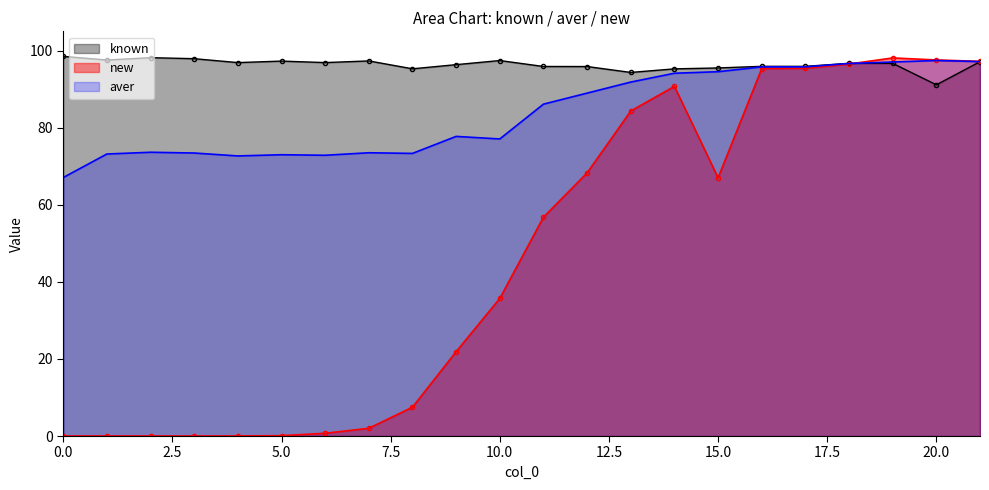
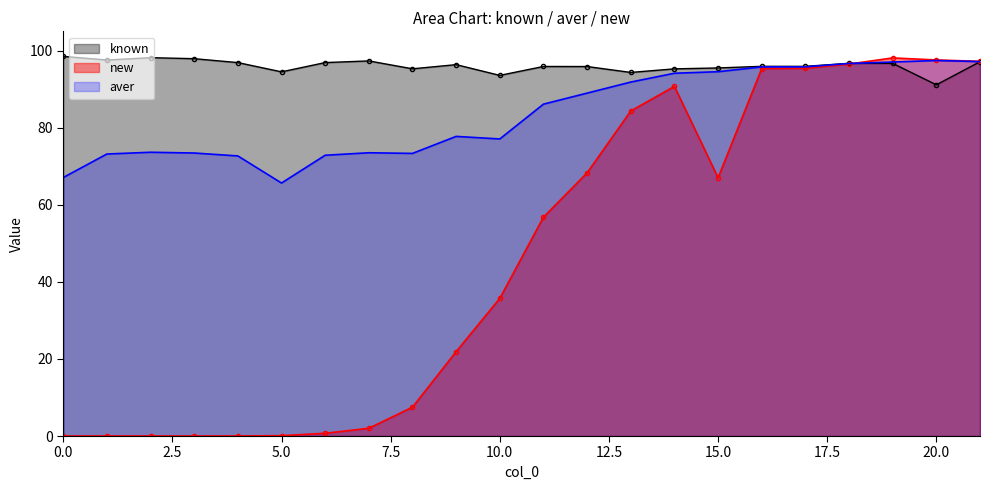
known, 5.0: 97 -> 94
aver, 5.0: 73 -> 66
known, 10.0: 97 -> 94
